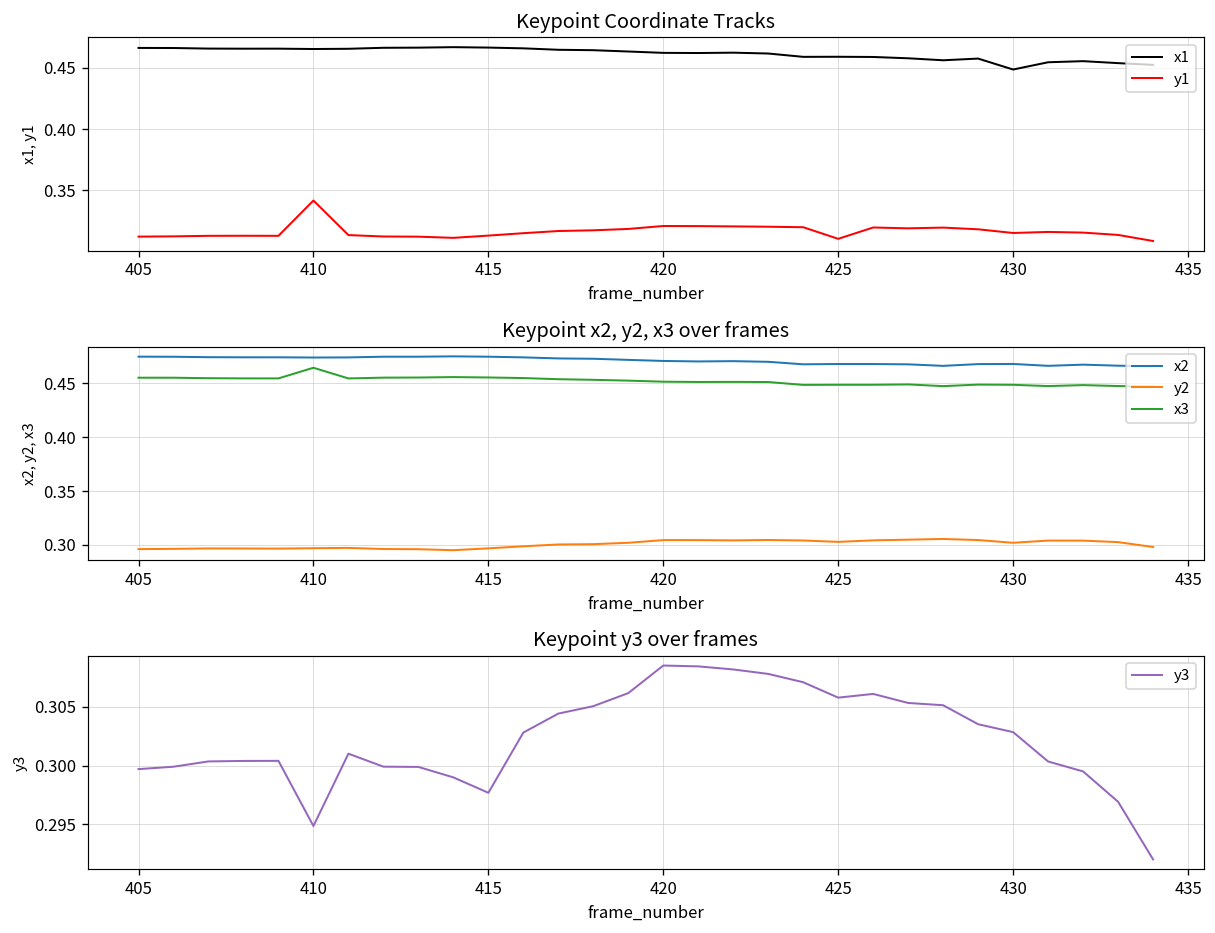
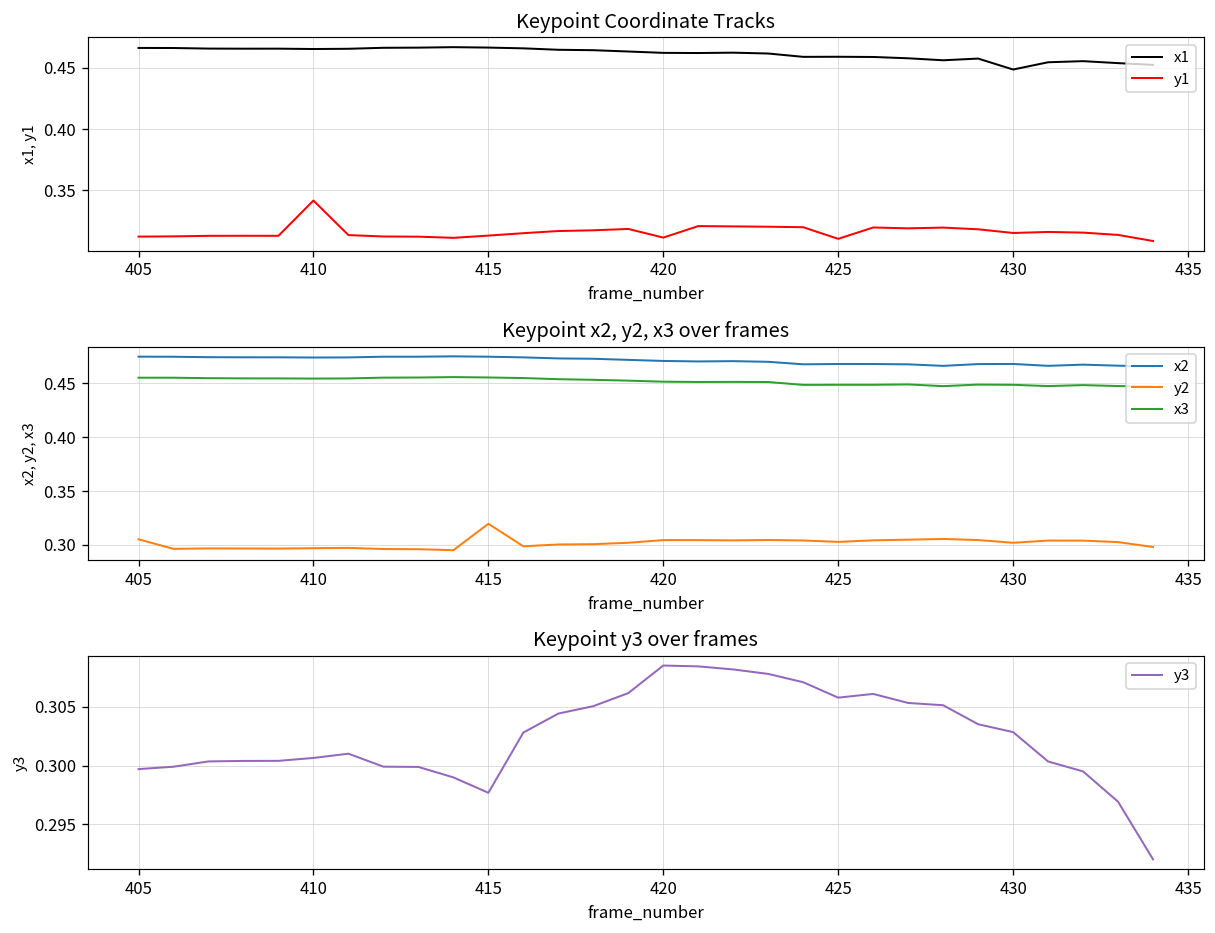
Keypoint Coordinate Tracks, y1, 420: 0.321 -> 0.312
Keypoint x2, y2, x3 over frames, y2, 405: 0.30 -> 0.31
Keypoint x2, y2, x3 over frames, x3, 410: 0.46 -> 0.45
Keypoint x2, y2, x3 over frames, y2, 415: 0.30 -> 0.32
Keypoint y3 over frames, 410: 0.295 -> 0.301
